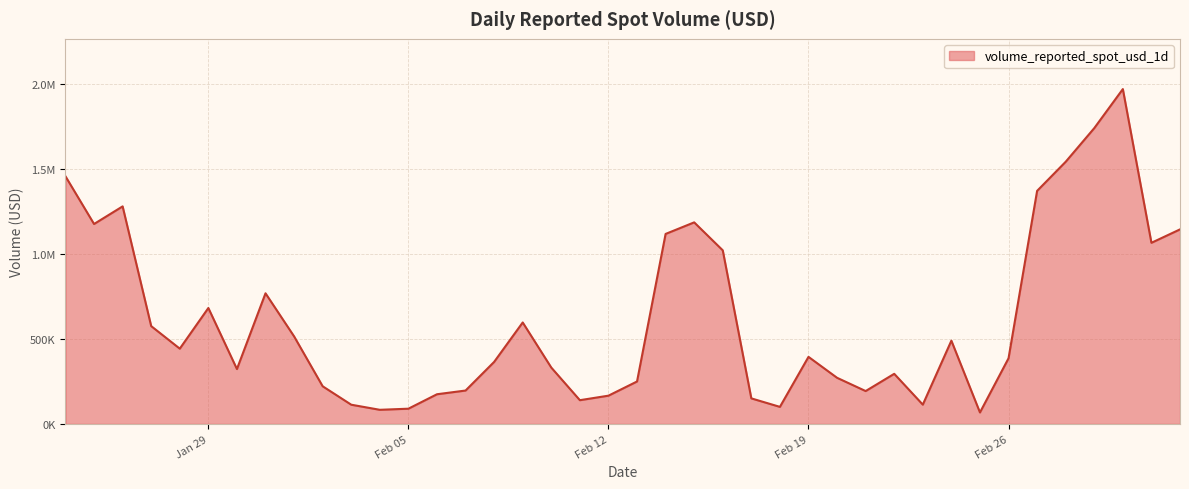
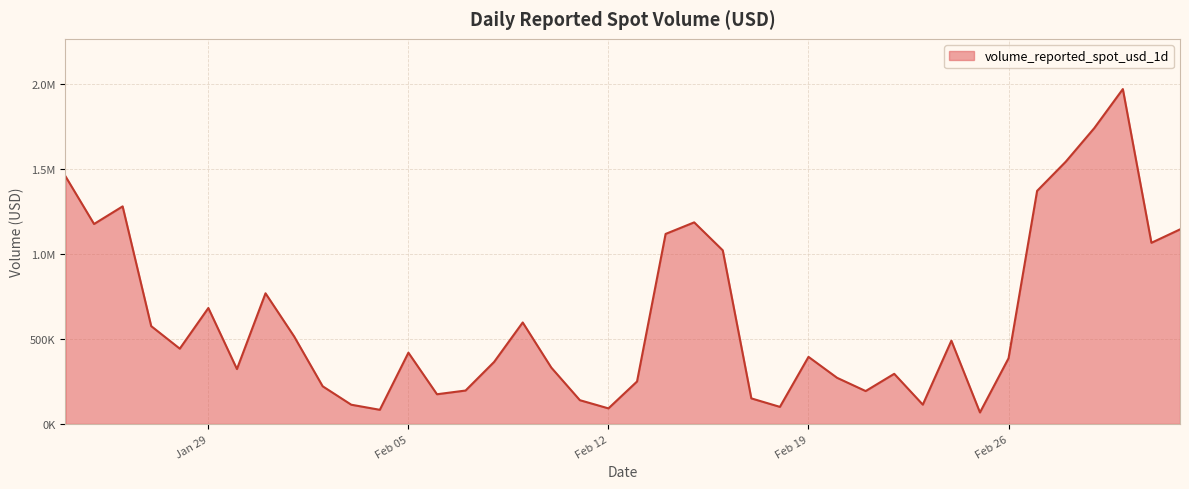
Feb 05: 90000 -> 420000
Feb 12: 170000 -> 90000
